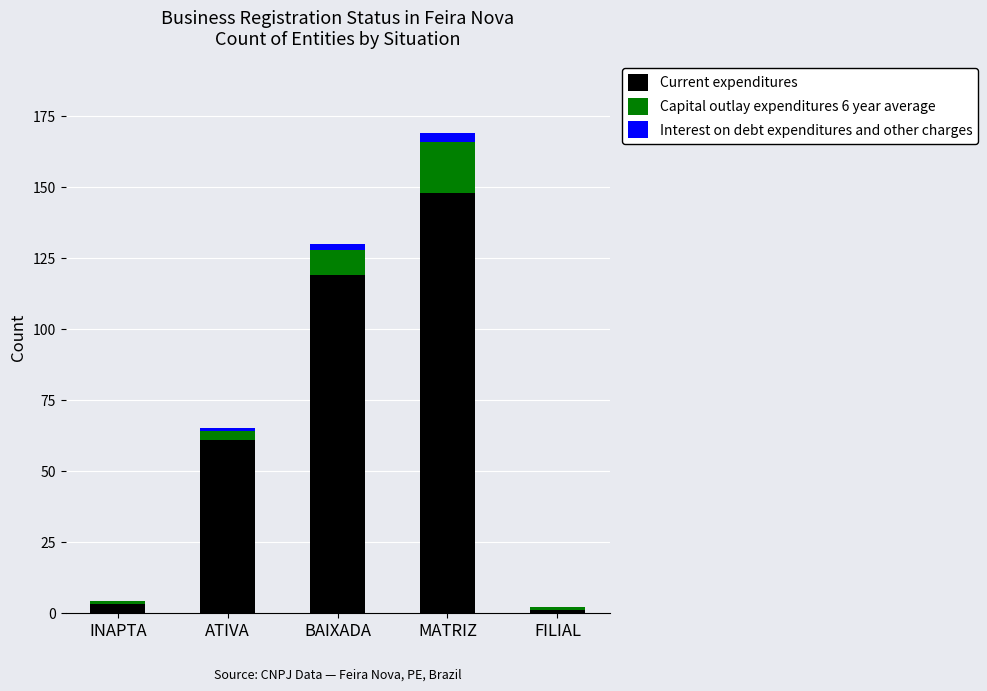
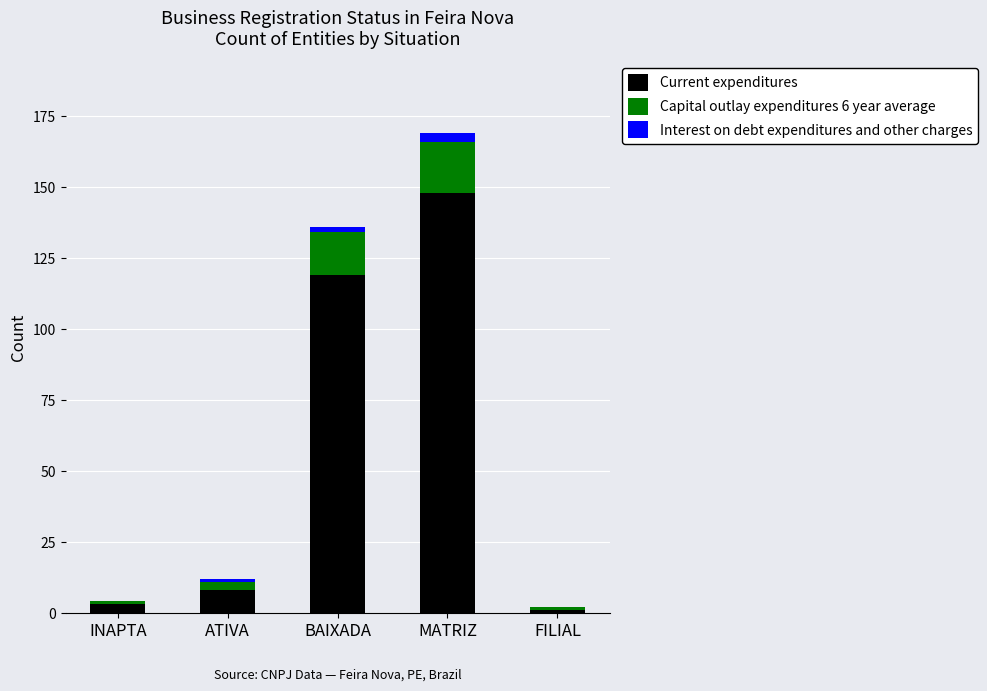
Current expenditures, ATIVA: 61 -> 8
Capital outlay expenditures 6 year average, BAIXADA: 9 -> 15
